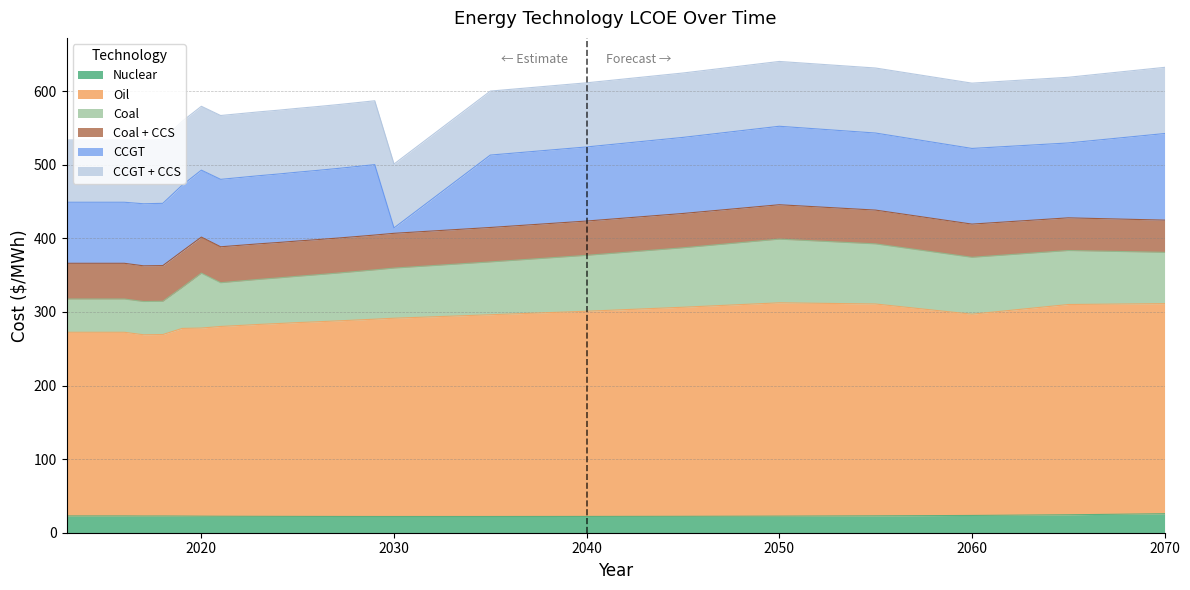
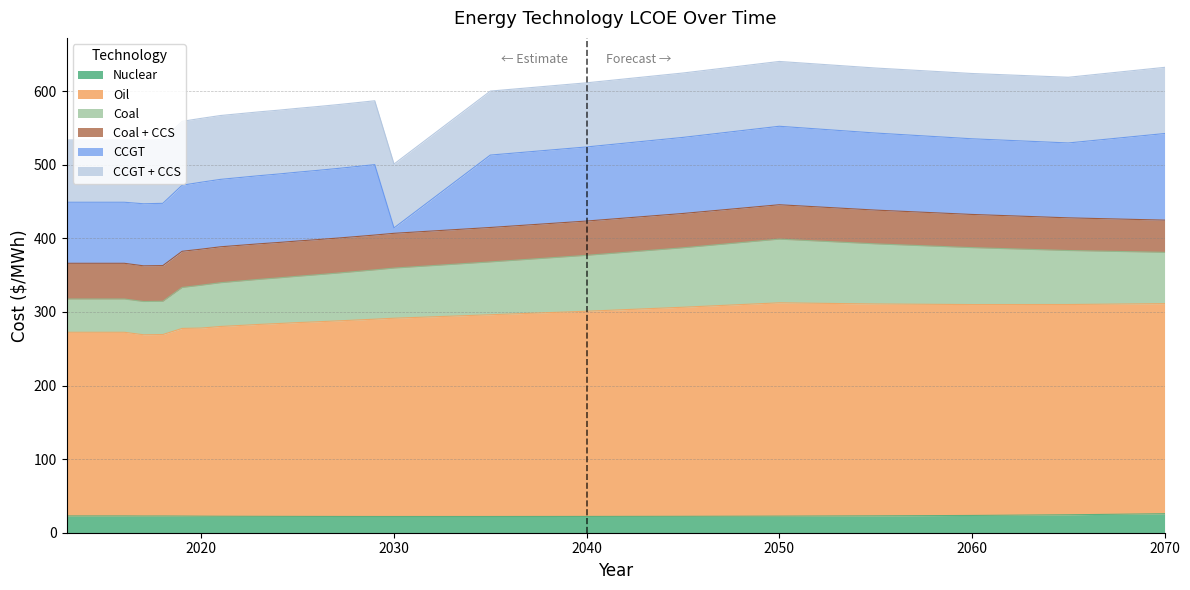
Coal, 2020: 70 -> 60
Oil, 2060: 270 -> 290
